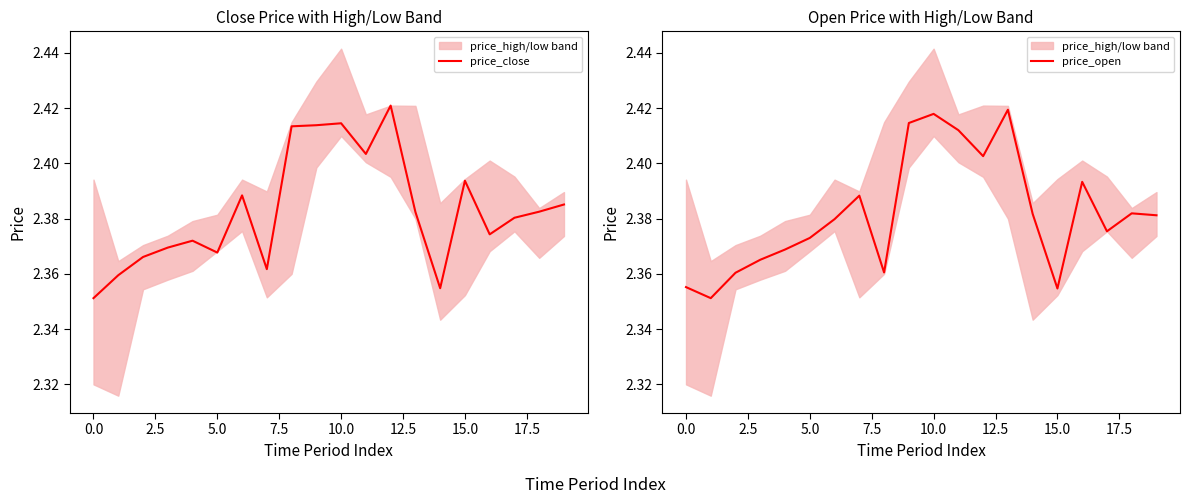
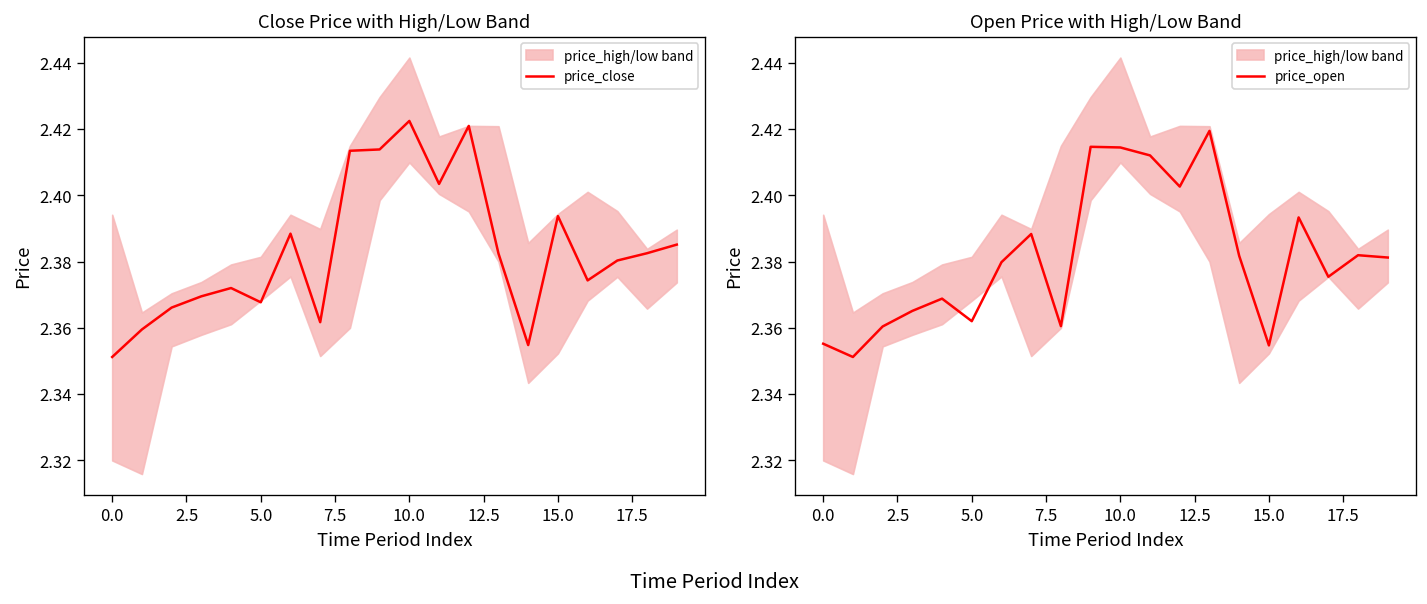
Close Price with High/Low Band, price_close, 10.0: 2.415 -> 2.422
Open Price with High/Low Band, price_open, 5.0: 2.373 -> 2.362
Open Price with High/Low Band, price_open, 10.0: 2.418 -> 2.414
